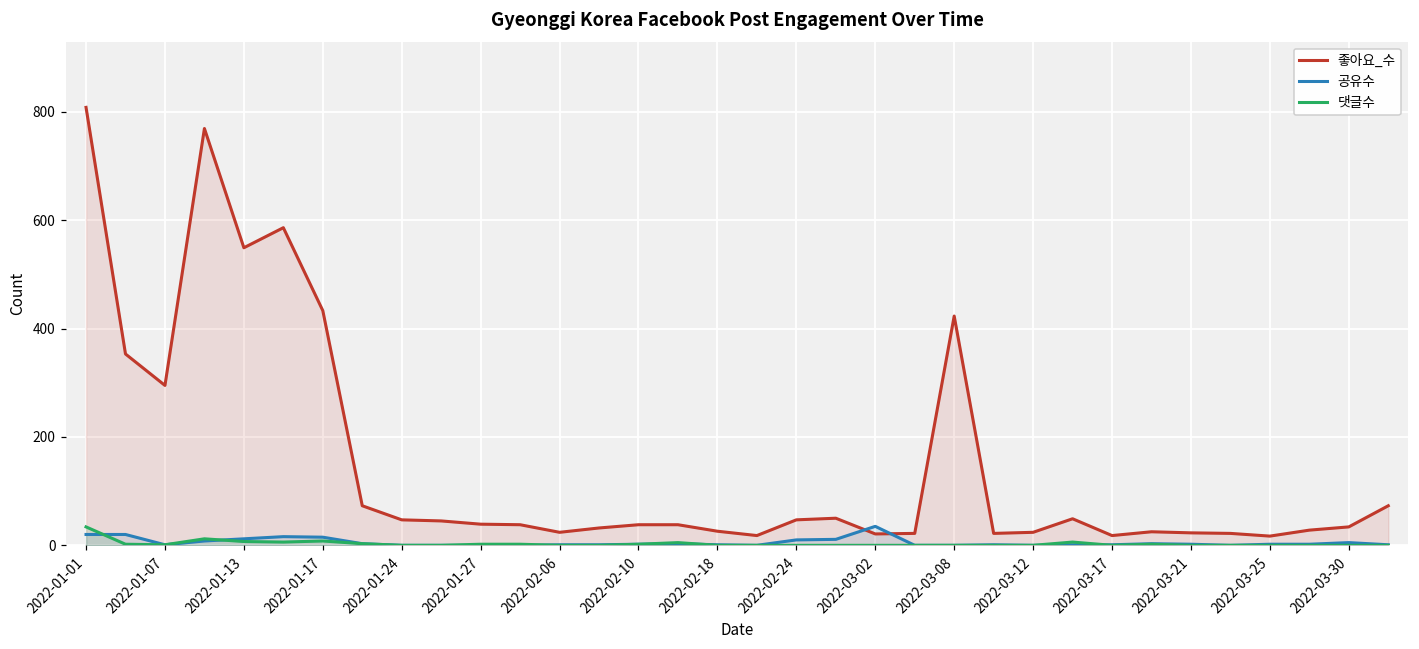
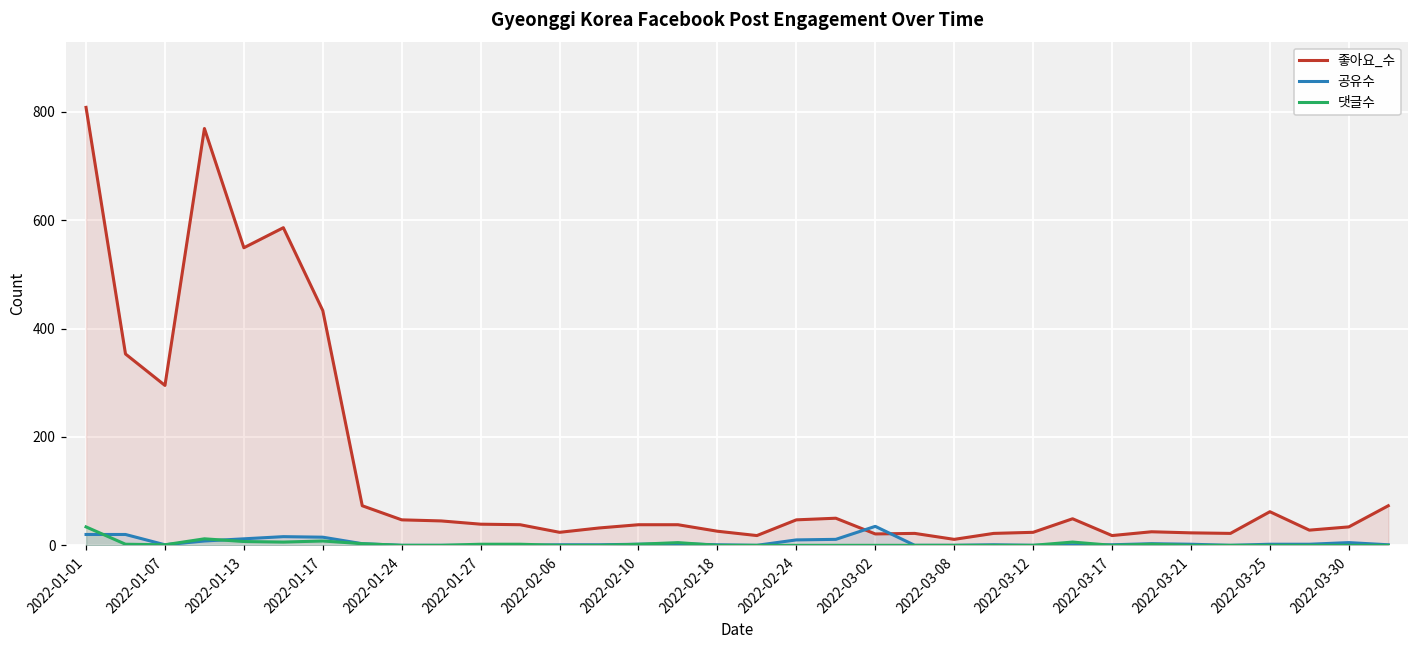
좋아요_수, 2022-03-08: 420 -> 10
좋아요_수, 2022-03-25: 20 -> 60
